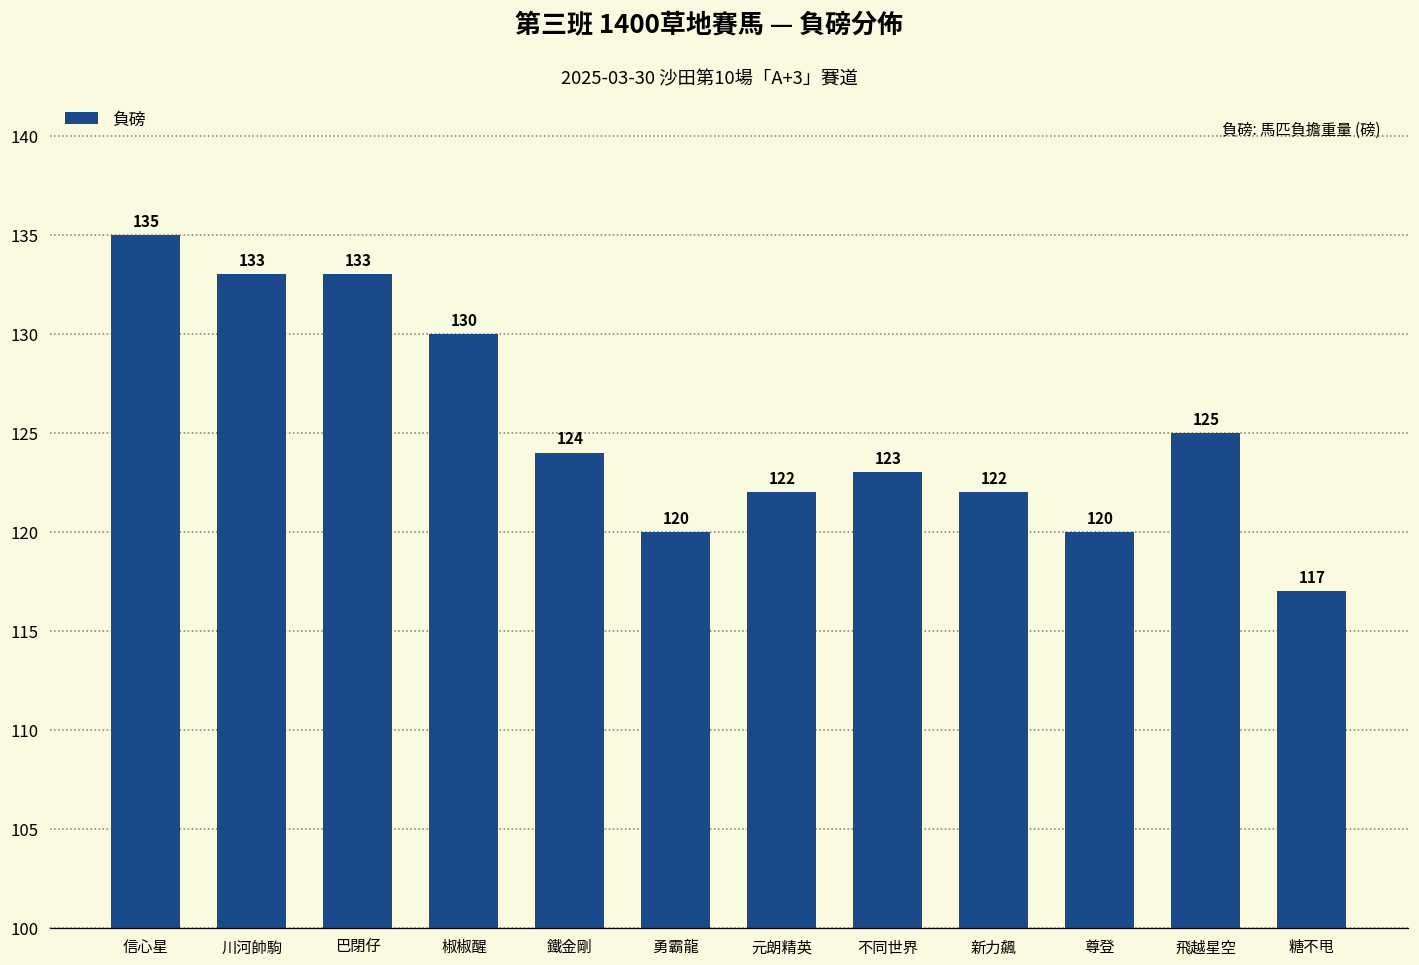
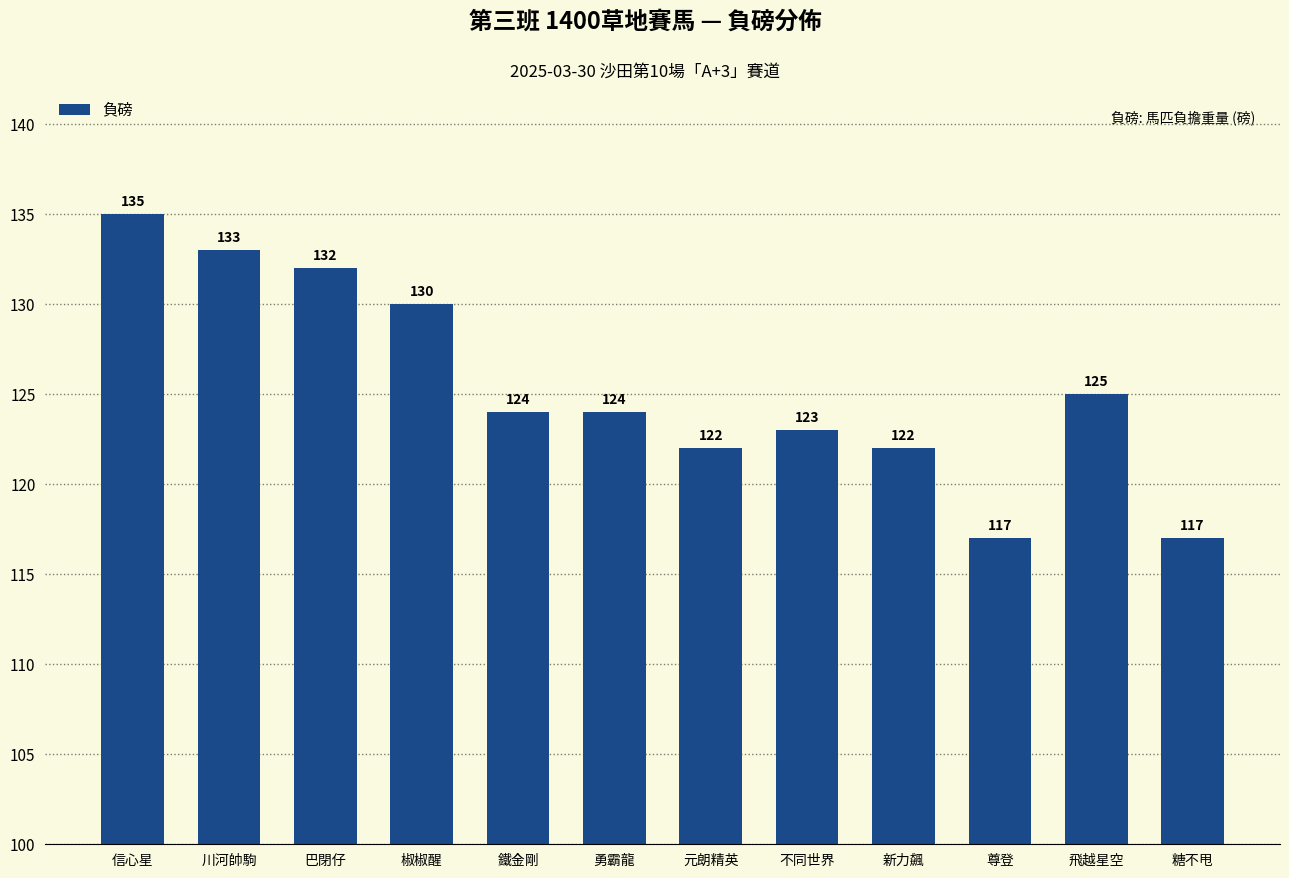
巴閉仔: 133 -> 132
勇霸龍: 120 -> 124
尊登: 120 -> 117
